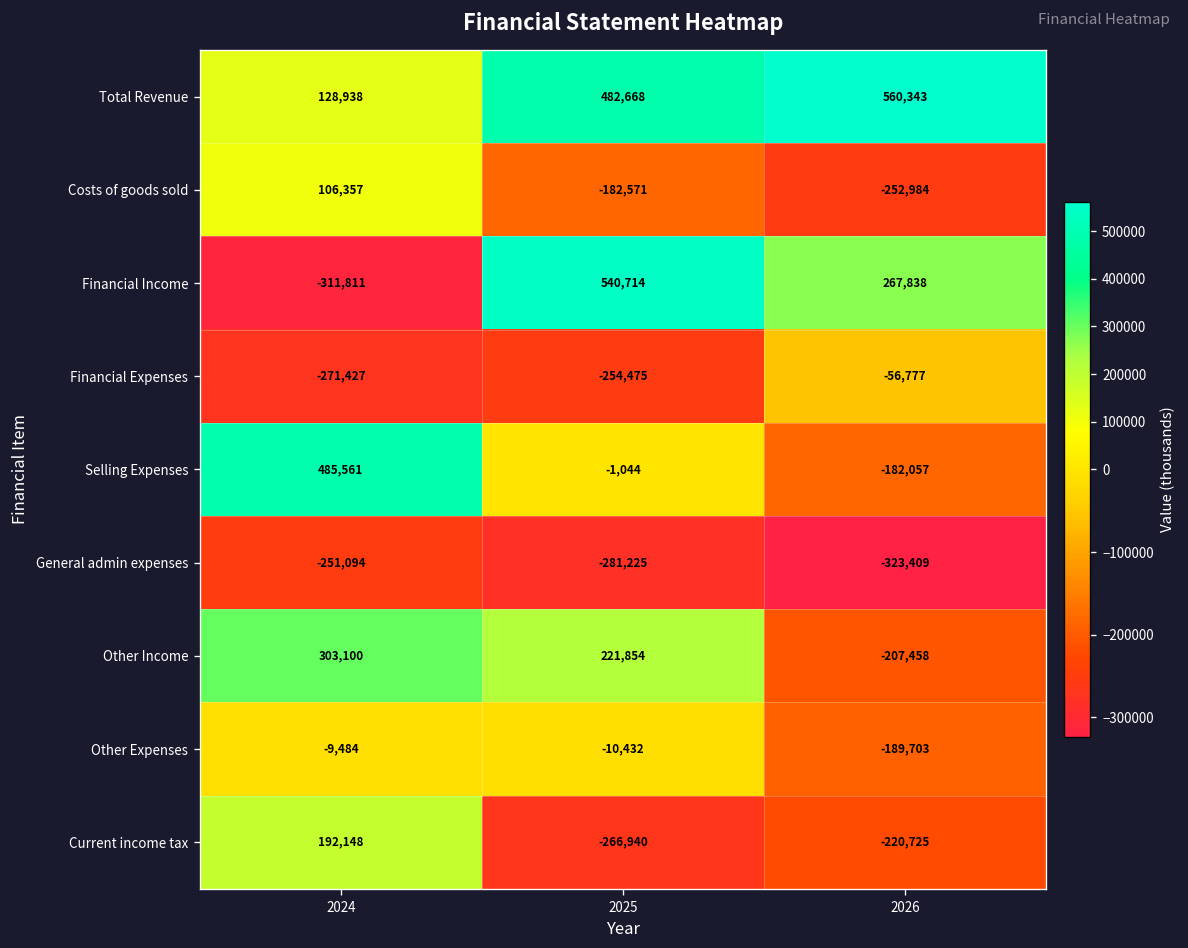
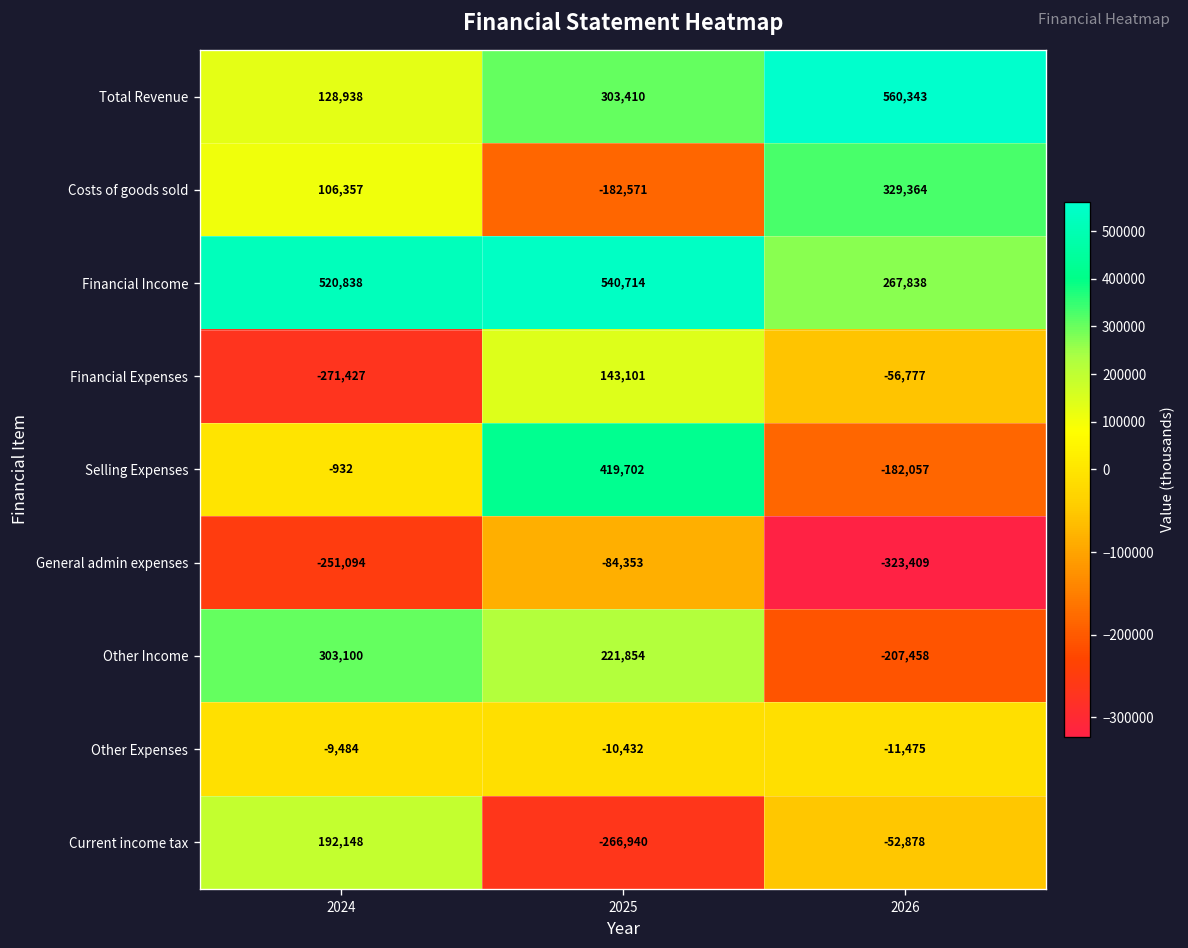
Total Revenue, 2025: 482,668 -> 303,410
Costs of goods sold, 2026: -252,984 -> 329,364
Financial Income, 2024: -311,811 -> 520,838
Financial Expenses, 2025: -254,475 -> 143,101
Selling Expenses, 2024: 485,561 -> -932
Selling Expenses, 2025: -1,044 -> 419,702
General admin expenses, 2025: -281,225 -> -84,353
Other Expenses, 2026: -189,703 -> -11,475
Current income tax, 2026: -220,725 -> -52,878
